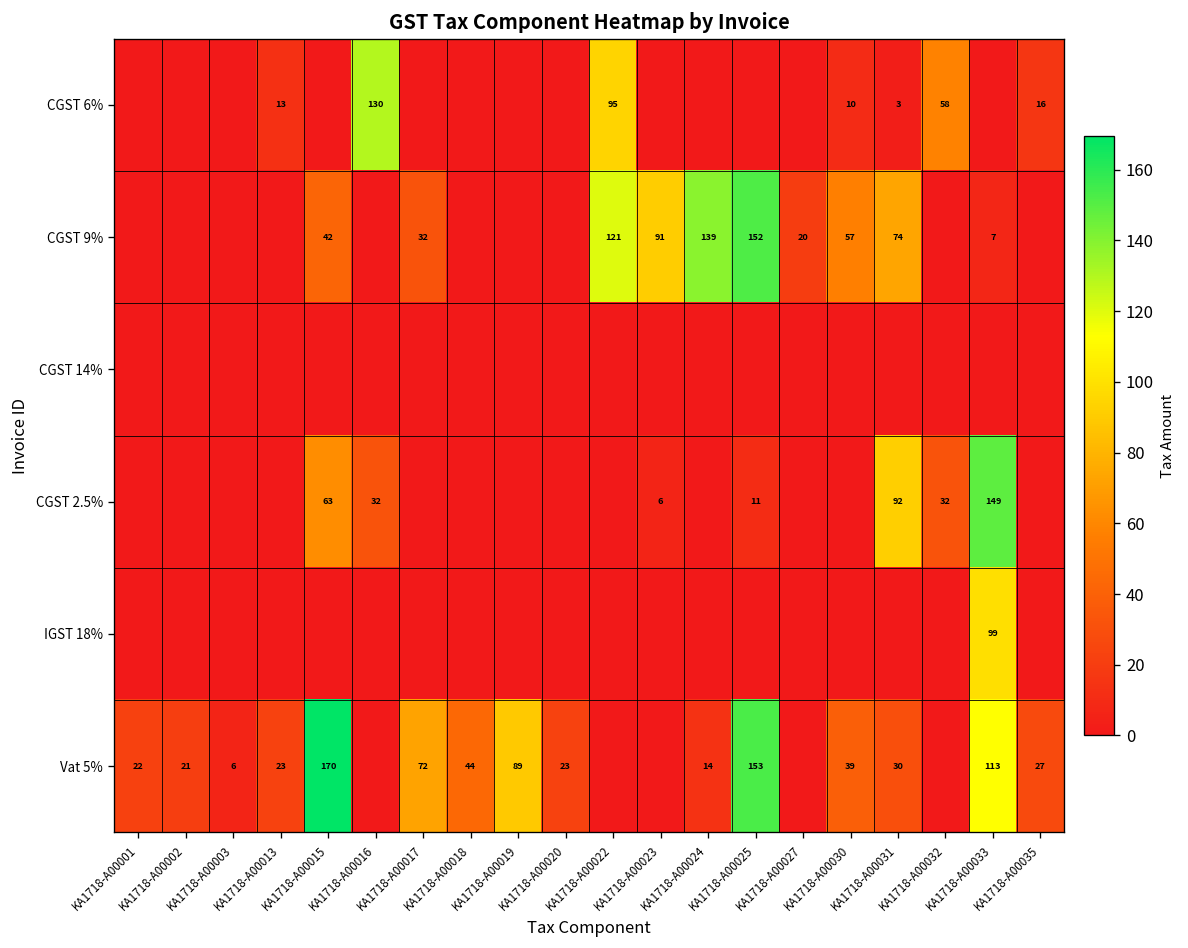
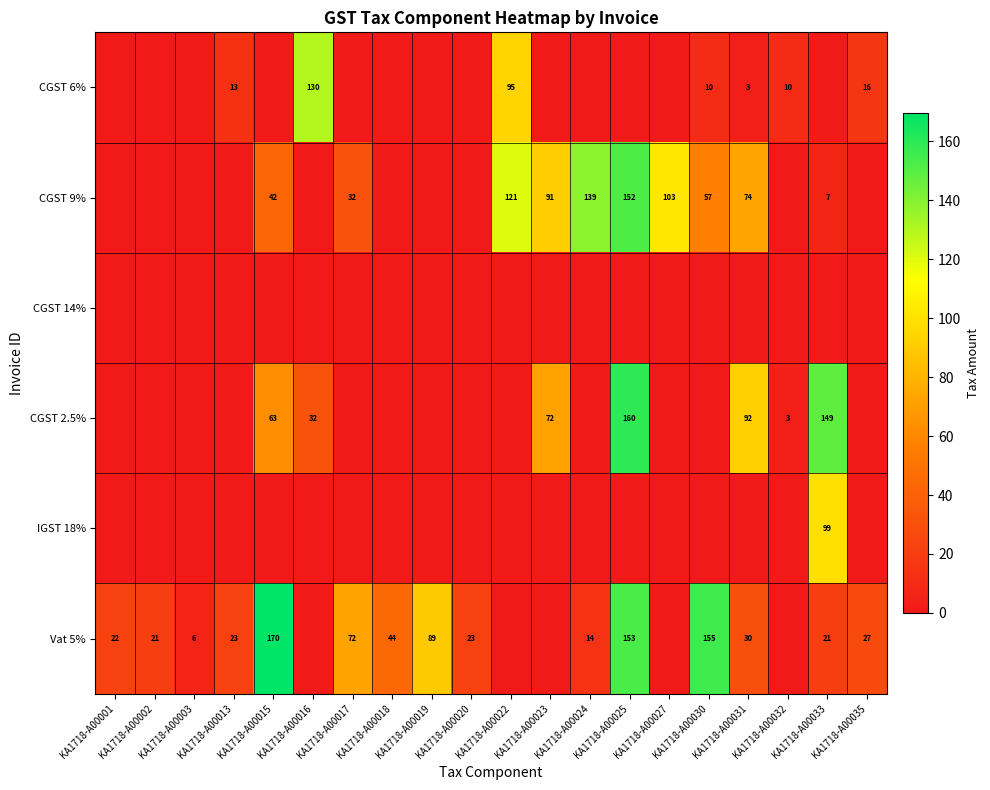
CGST 6%, KA1718-A00032: 58 -> 10
CGST 9%, KA1718-A00027: 20 -> 103
CGST 2.5%, KA1718-A00023: 6 -> 72
CGST 2.5%, KA1718-A00025: 11 -> 160
CGST 2.5%, KA1718-A00032: 32 -> 3
Vat 5%, KA1718-A00030: 39 -> 155
Vat 5%, KA1718-A00033: 113 -> 21
